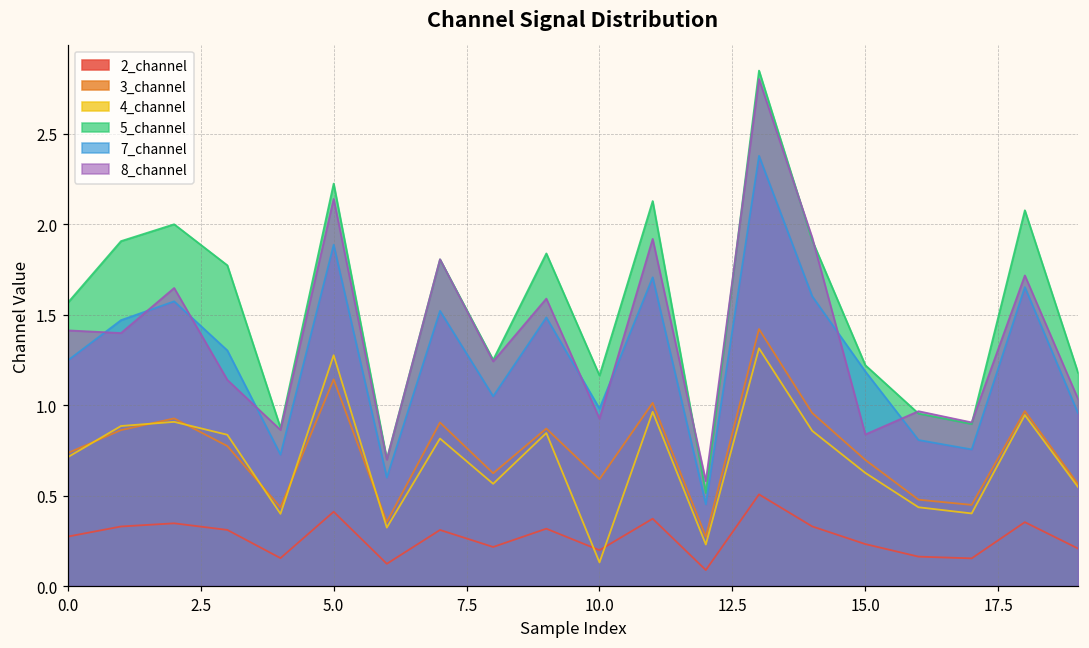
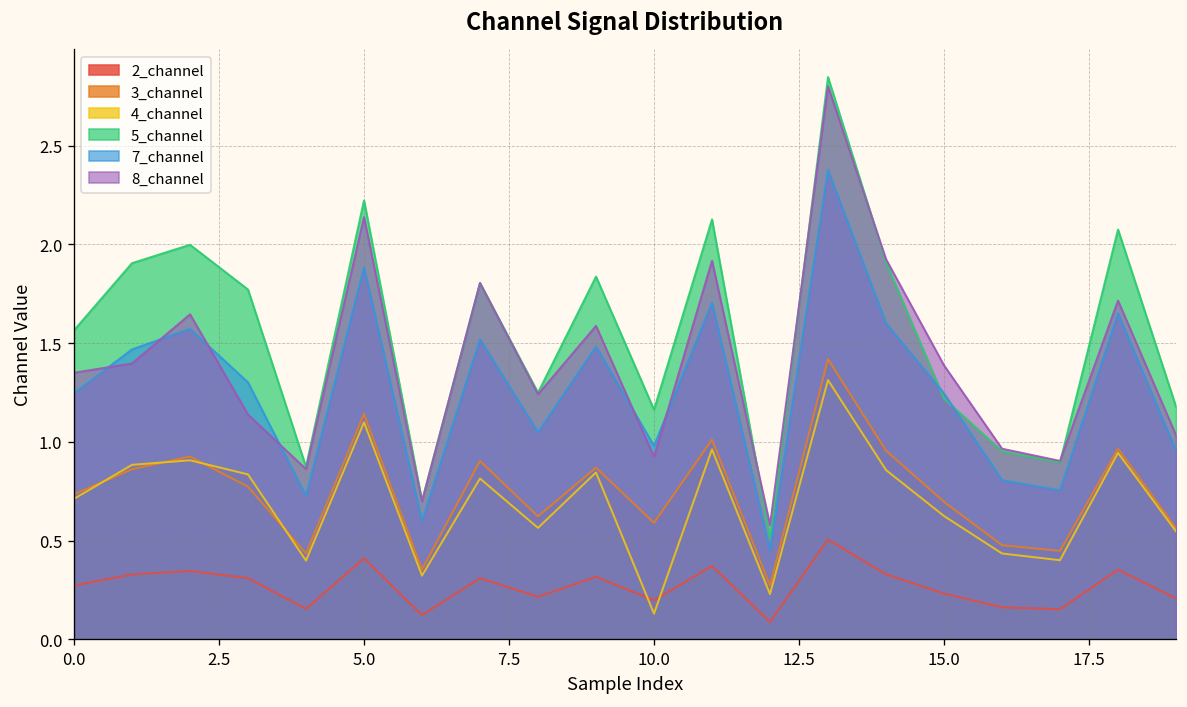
8_channel, 0.0: 1.41 -> 1.35
4_channel, 5.0: 1.28 -> 1.10
7_channel, 15.0: 1.19 -> 1.25
8_channel, 15.0: 0.84 -> 1.39
